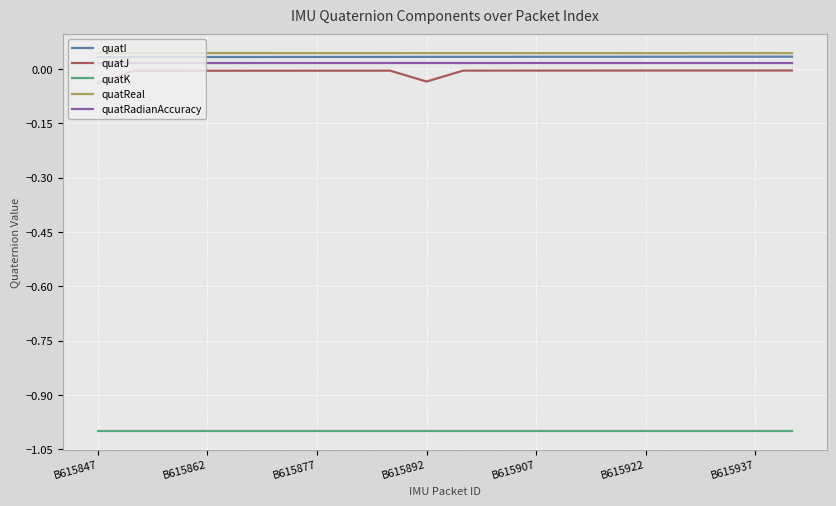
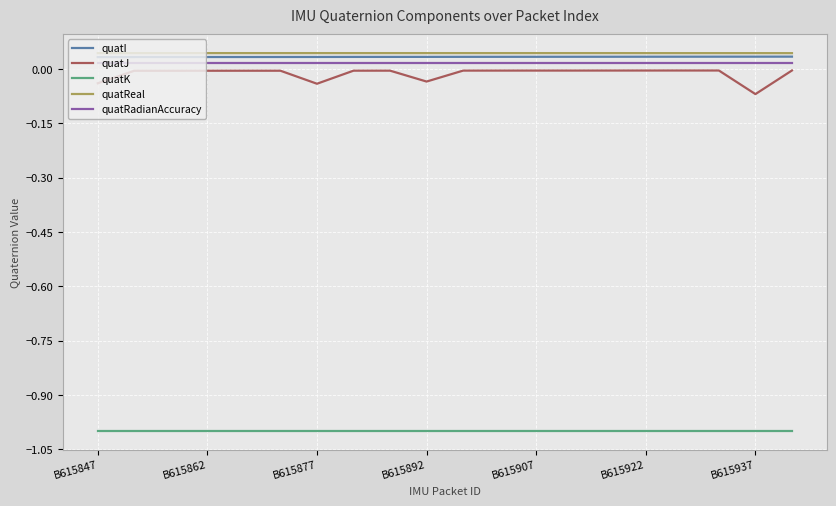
quatJ, B615877: 0.00 -> -0.04
quatJ, B615937: 0.00 -> -0.07
